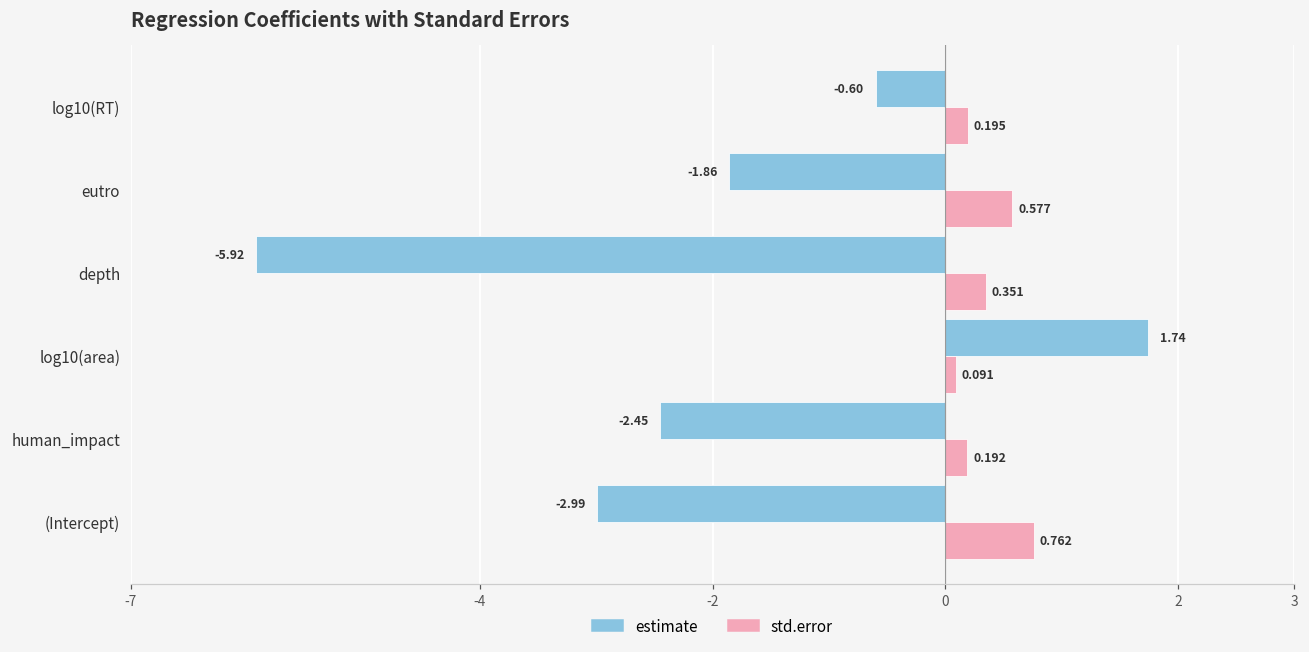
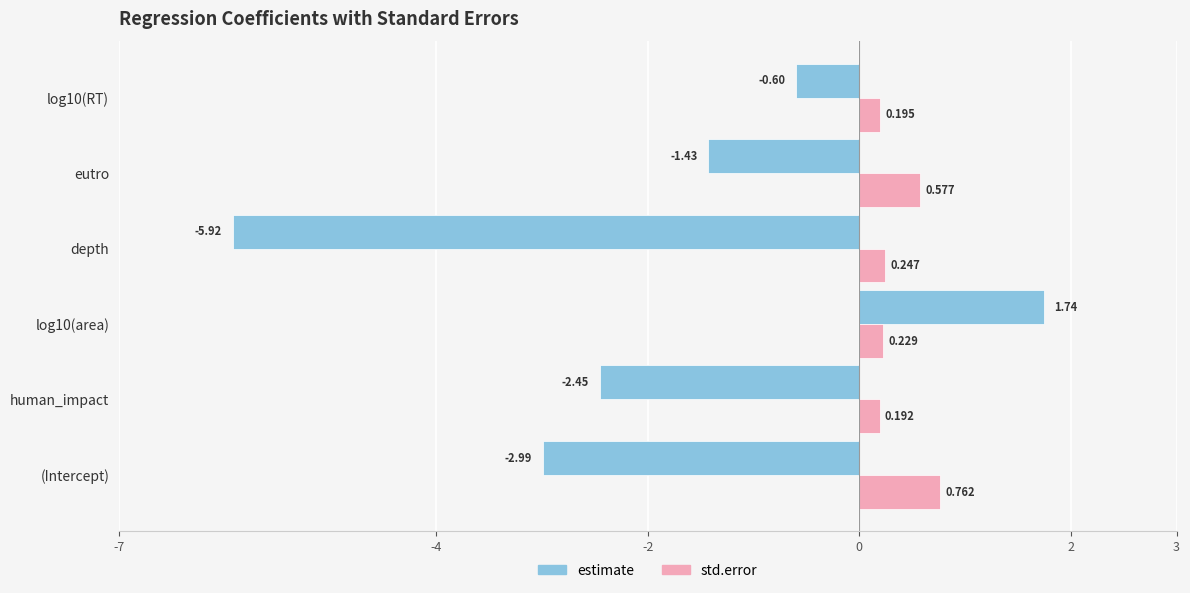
estimate, eutro: -1.86 -> -1.43
std.error, depth: 0.351 -> 0.247
std.error, log10(area): 0.091 -> 0.229
